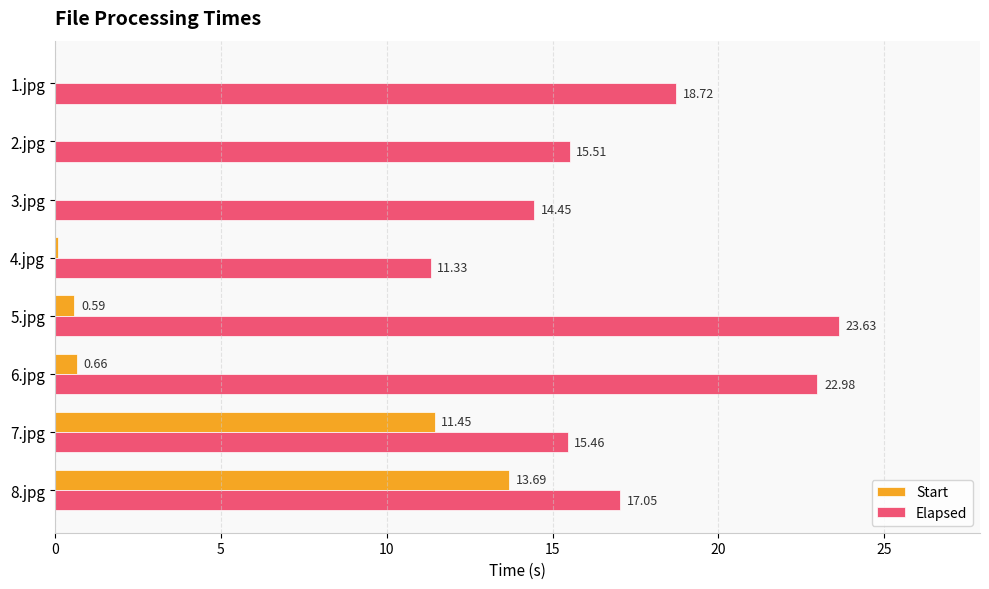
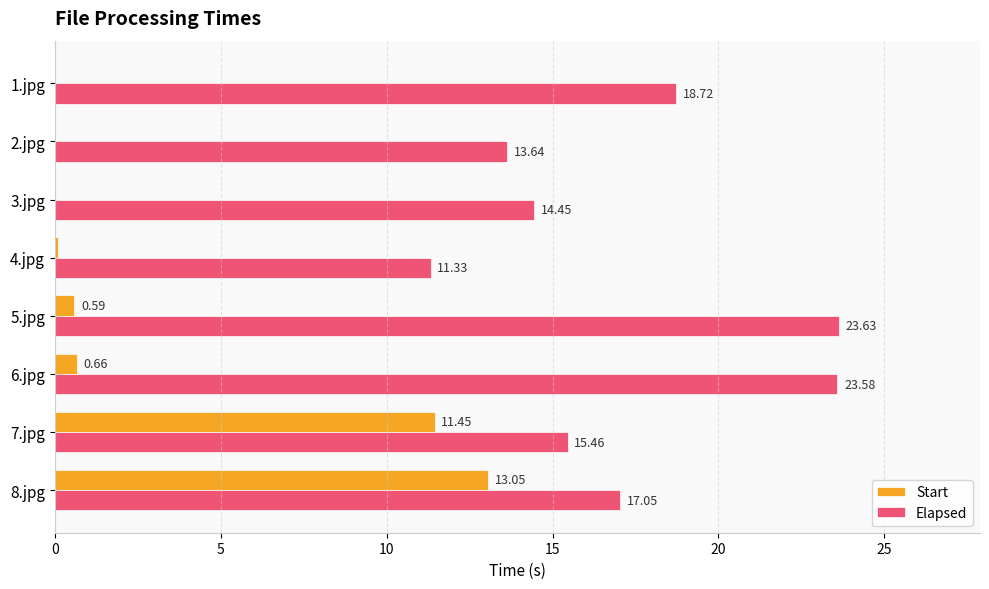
Elapsed, 2.jpg: 15.51 -> 13.64
Elapsed, 6.jpg: 22.98 -> 23.58
Start, 8.jpg: 13.69 -> 13.05
